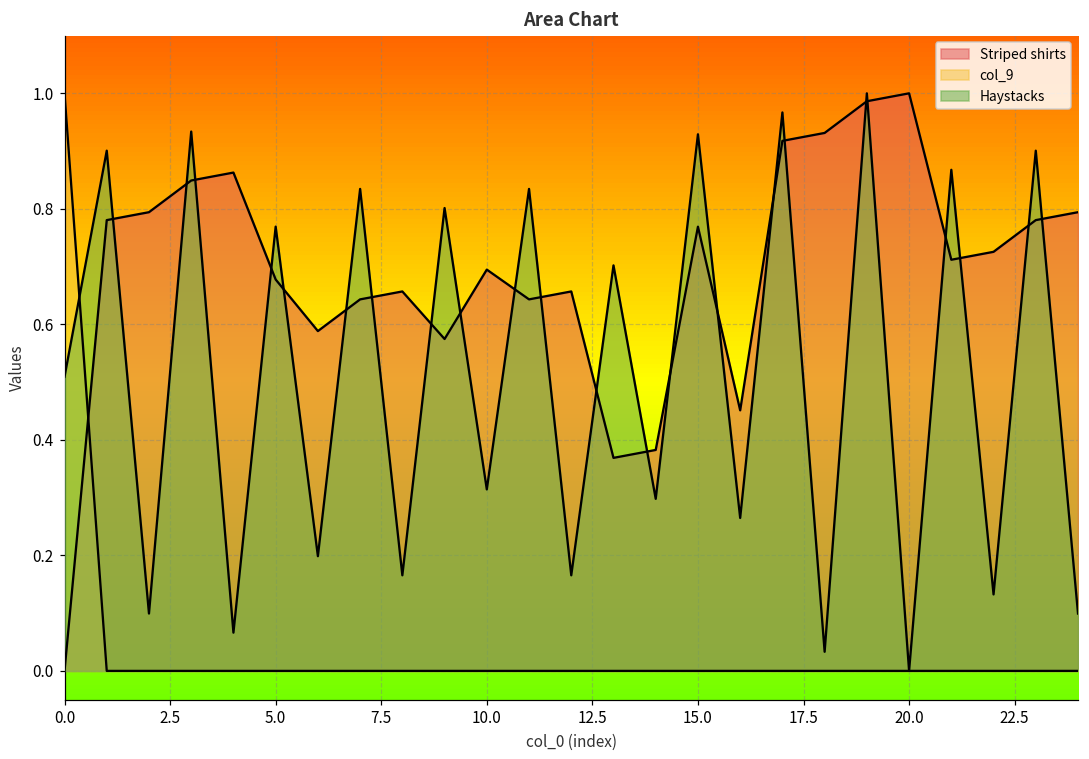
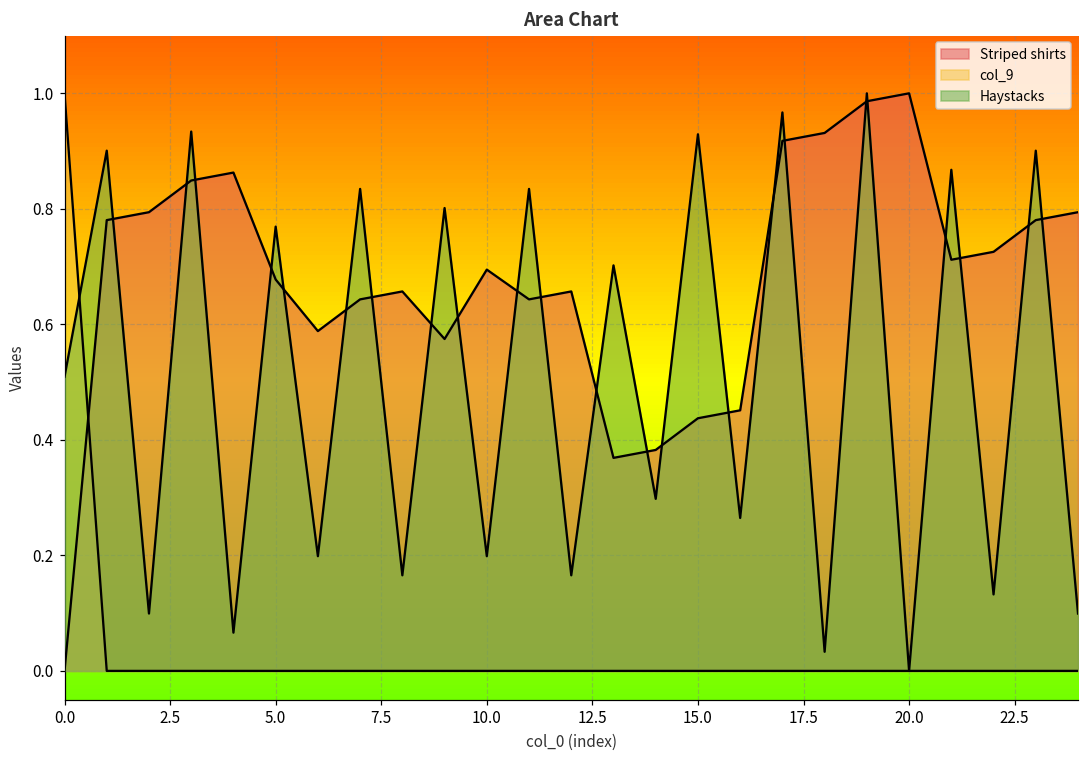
Haystacks, 10.0: 0.31 -> 0.20
Striped shirts, 15.0: 0.77 -> 0.44
